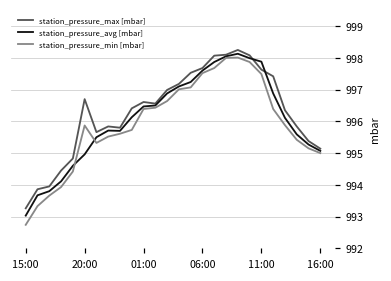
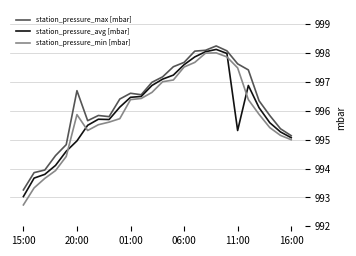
station_pressure_avg [mbar], 11:00: 997.9 -> 995.3
